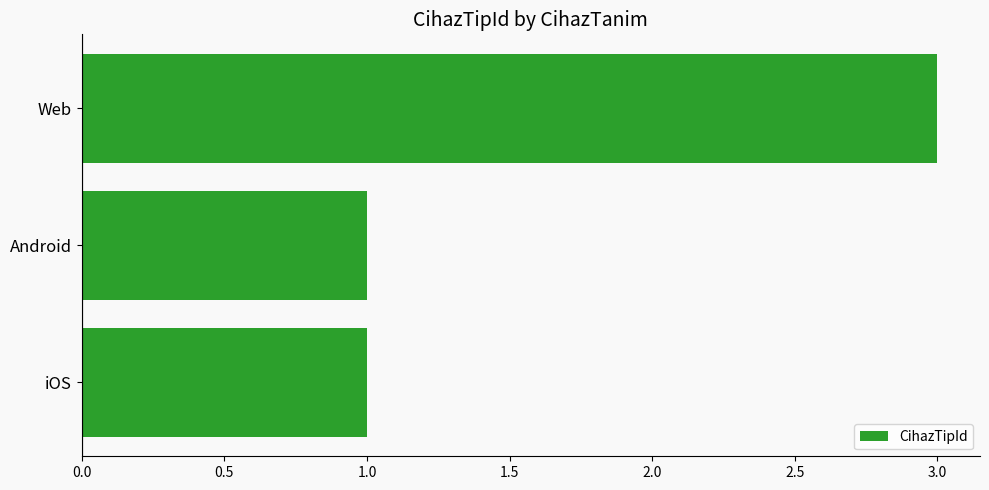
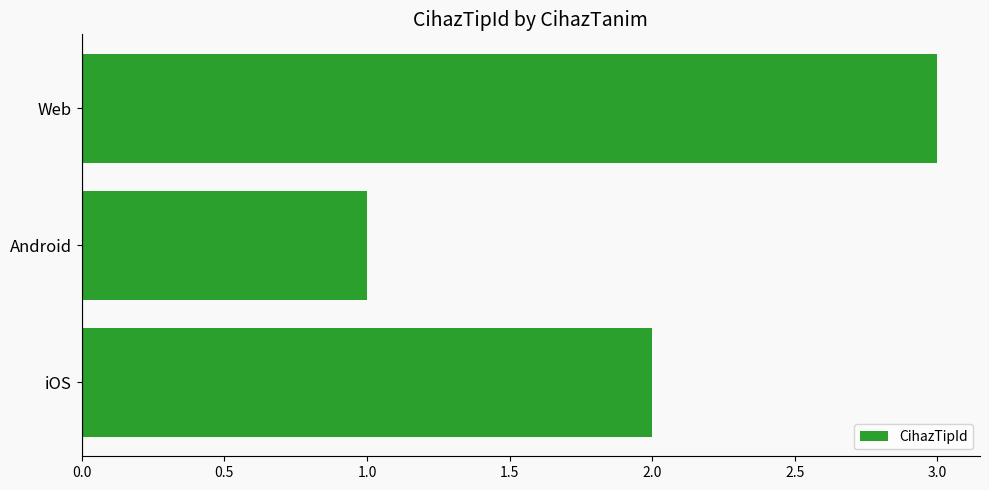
iOS: 1 -> 2
